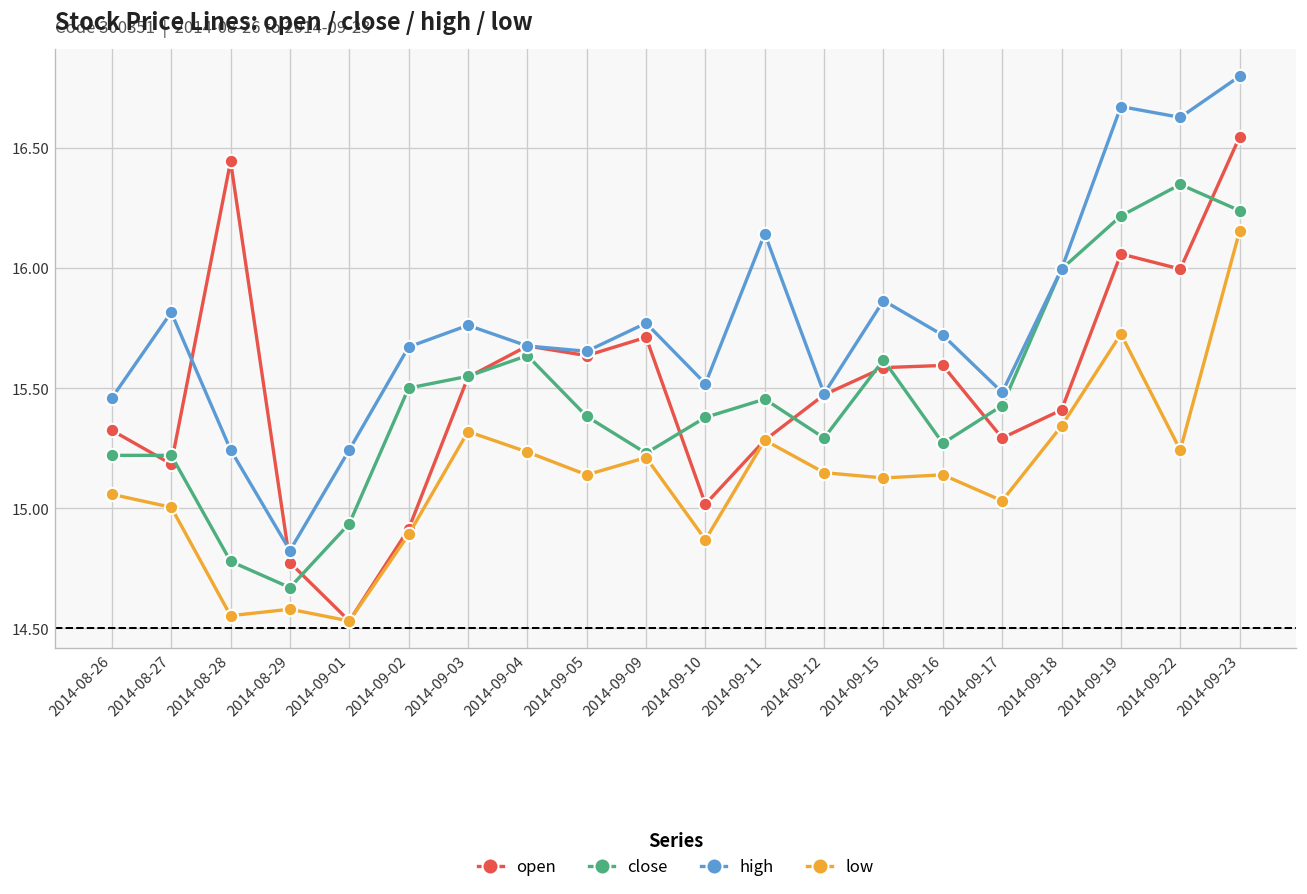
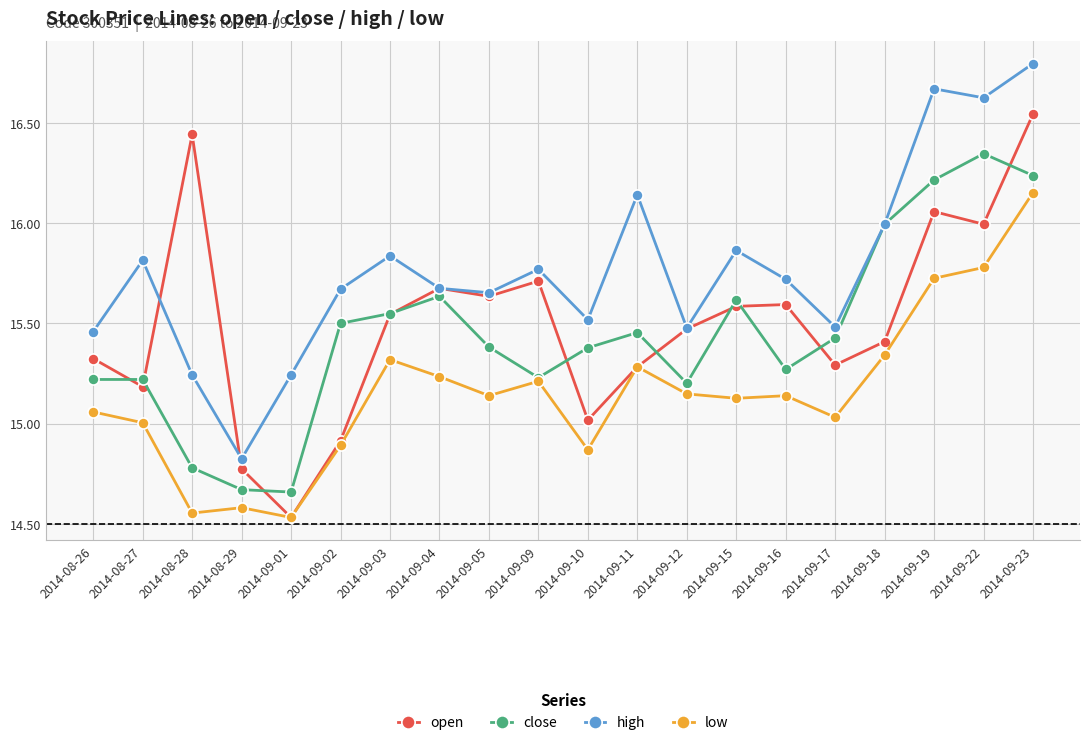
close, 2014-09-01: 14.94 -> 14.66
high, 2014-09-03: 15.76 -> 15.84
close, 2014-09-12: 15.29 -> 15.20
low, 2014-09-22: 15.24 -> 15.78
